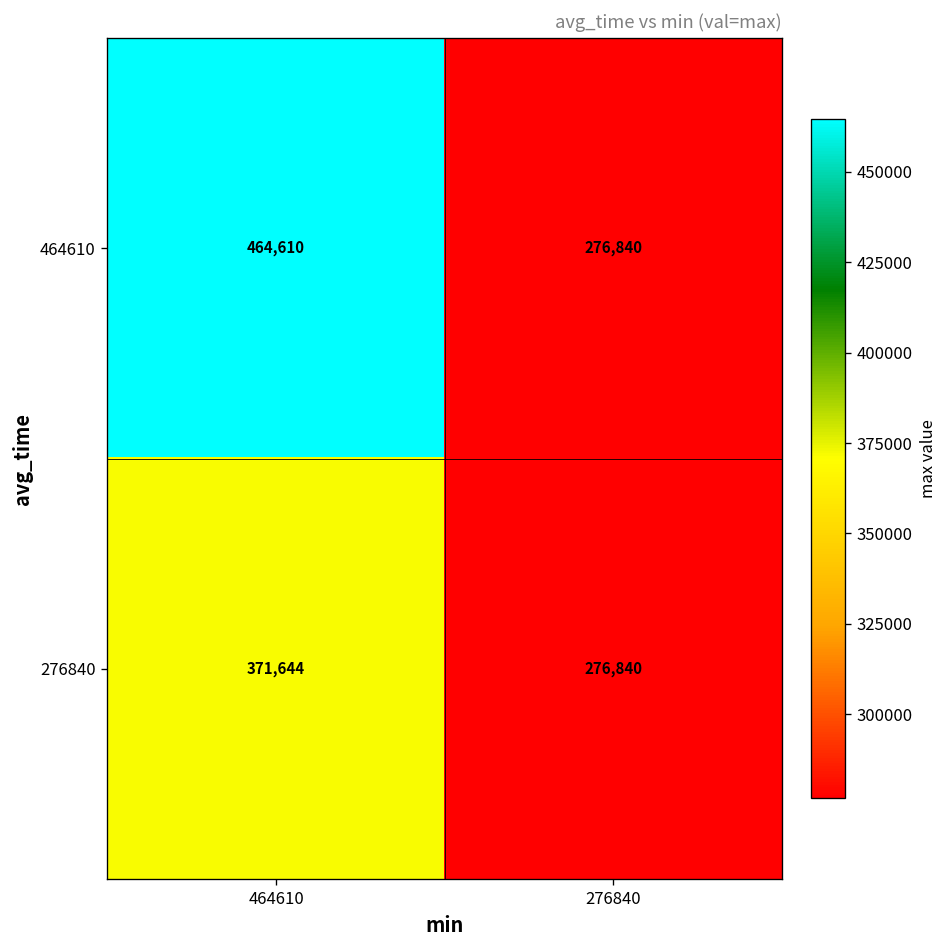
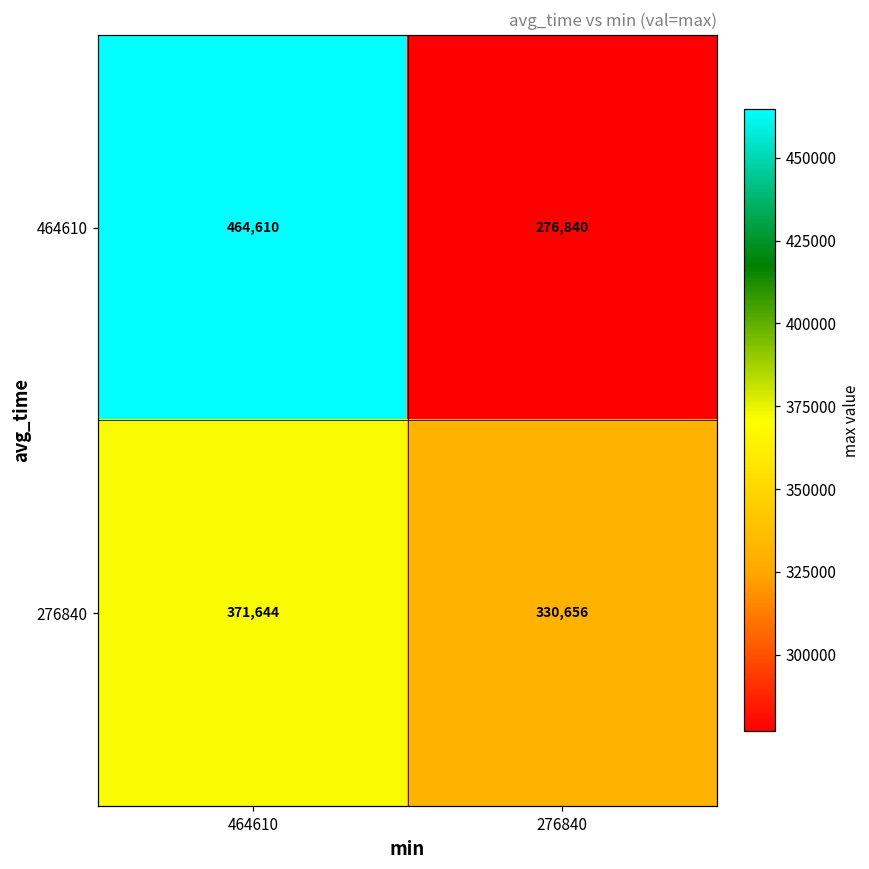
276840, 276840: 276,840 -> 330,656
